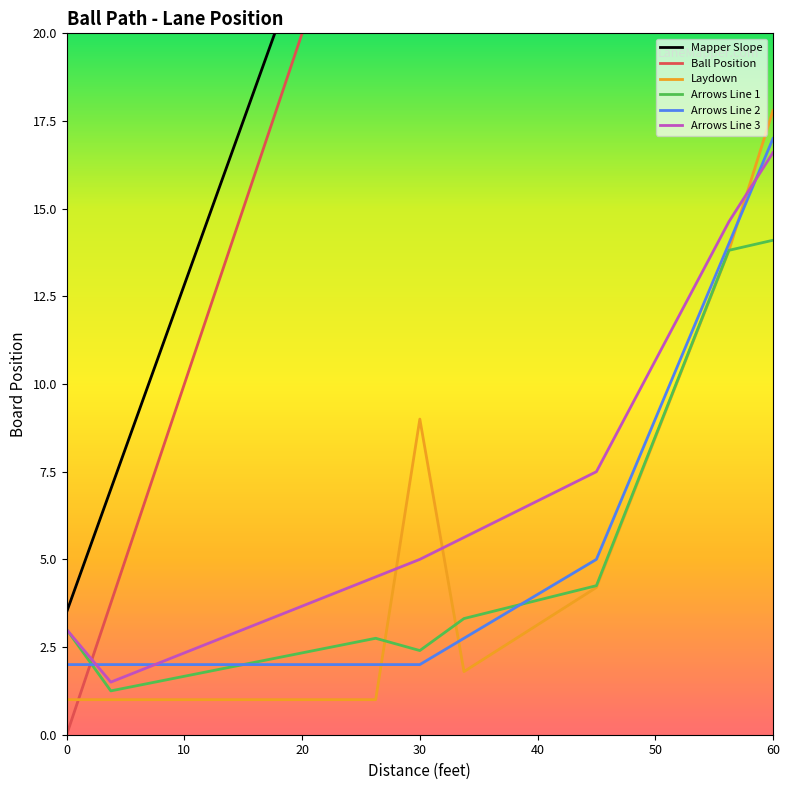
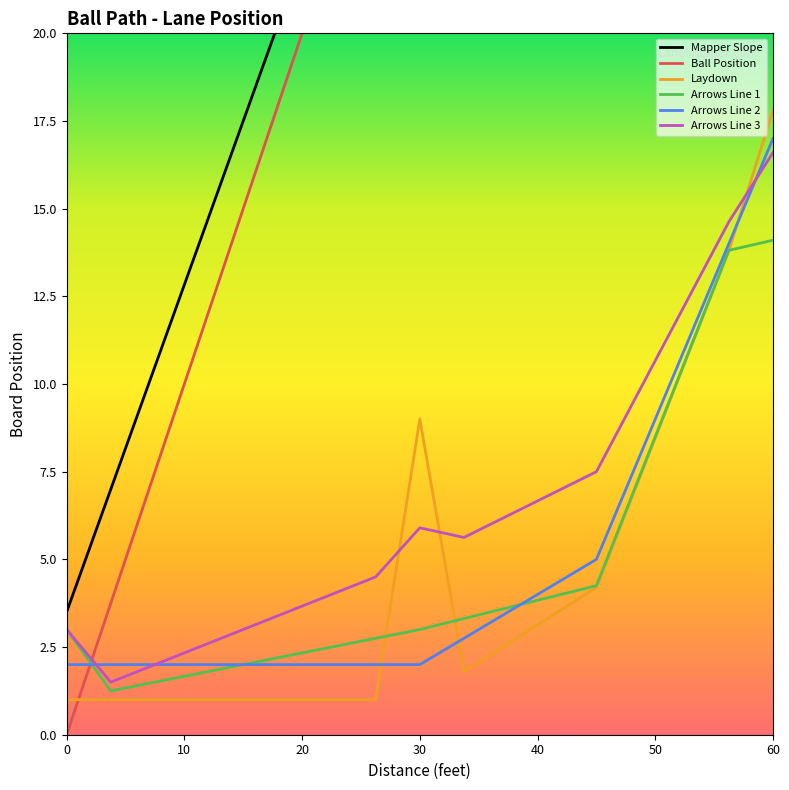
Arrows Line 1, 30: 2.4 -> 3.0
Arrows Line 3, 30: 5.0 -> 5.9
